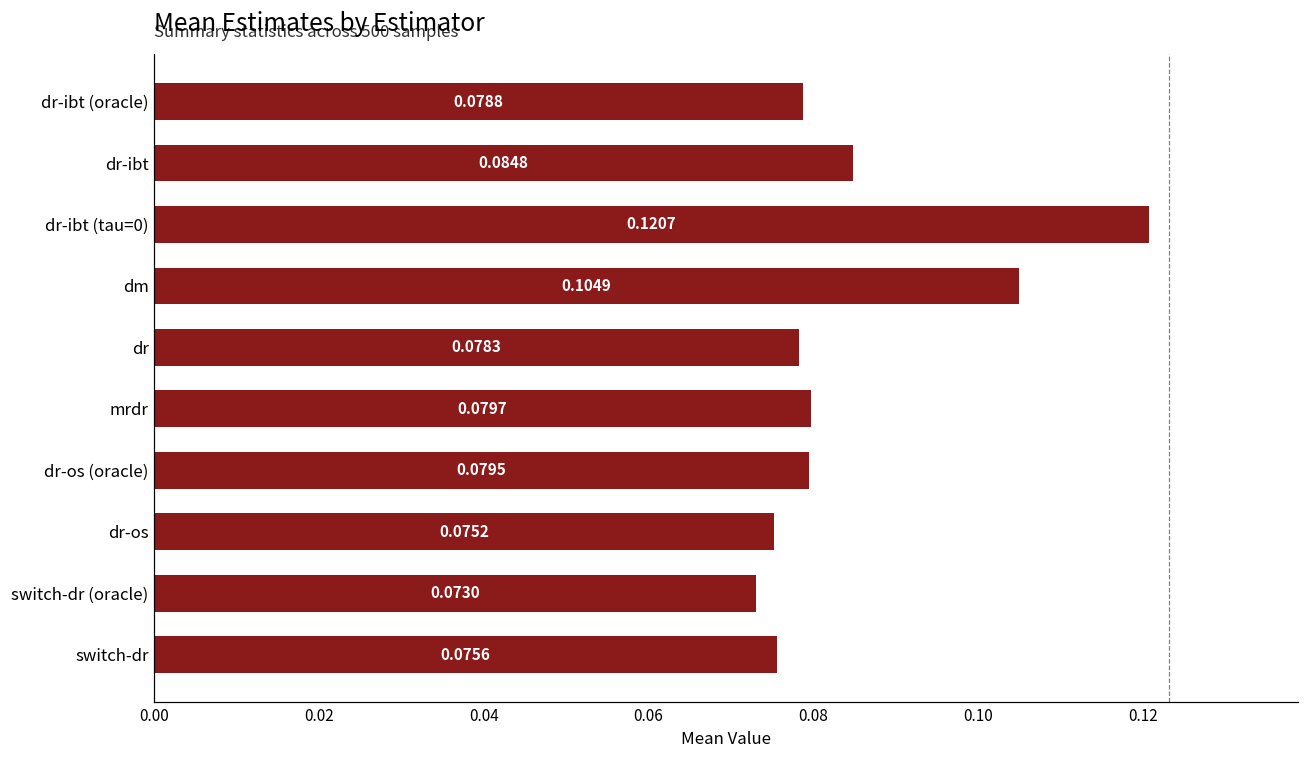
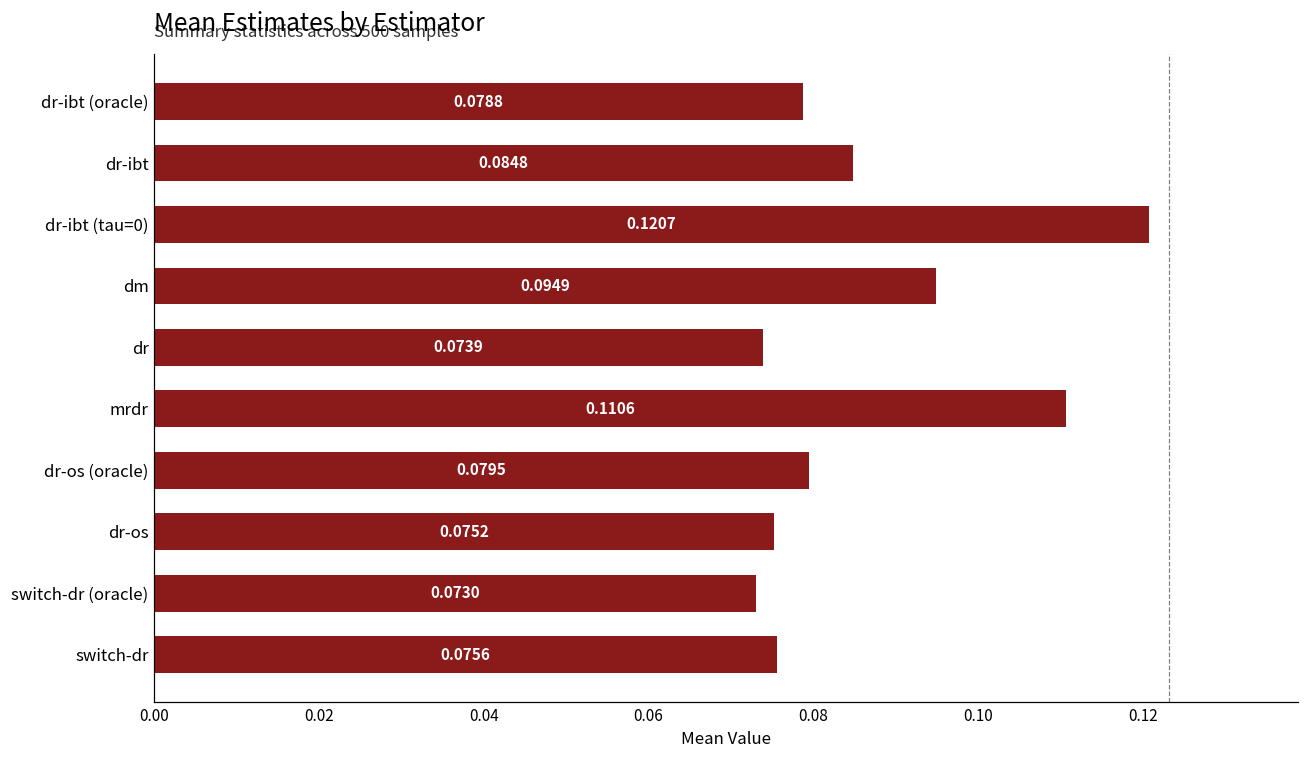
dm: 0.1049 -> 0.0949
dr: 0.0783 -> 0.0739
mrdr: 0.0797 -> 0.1106
